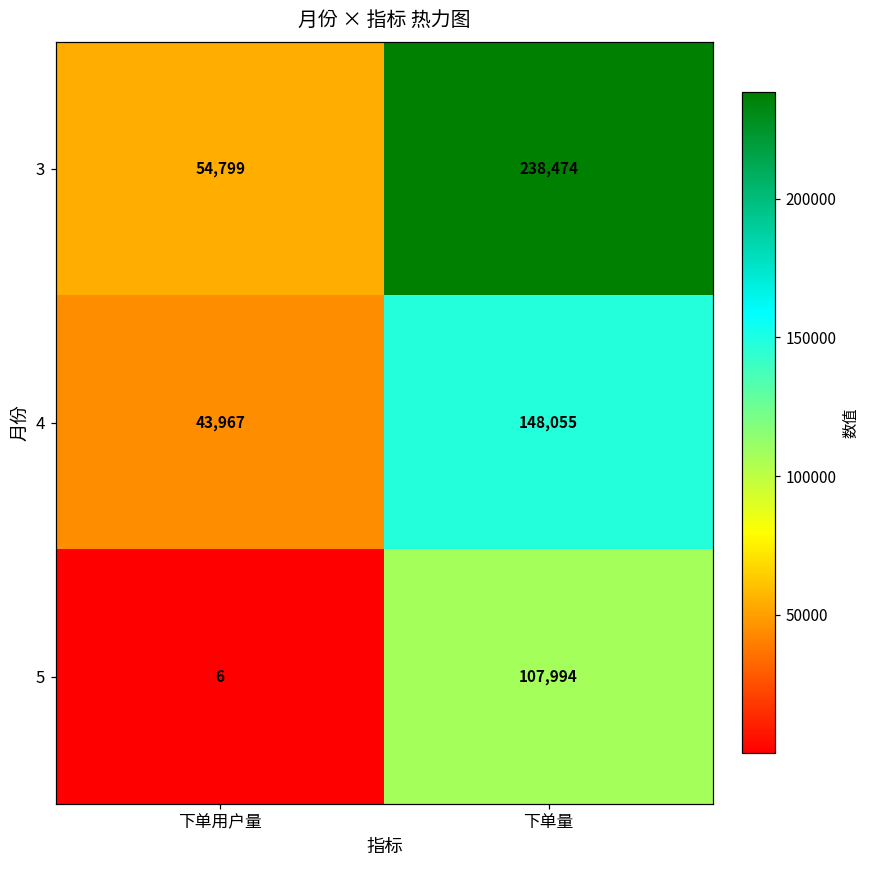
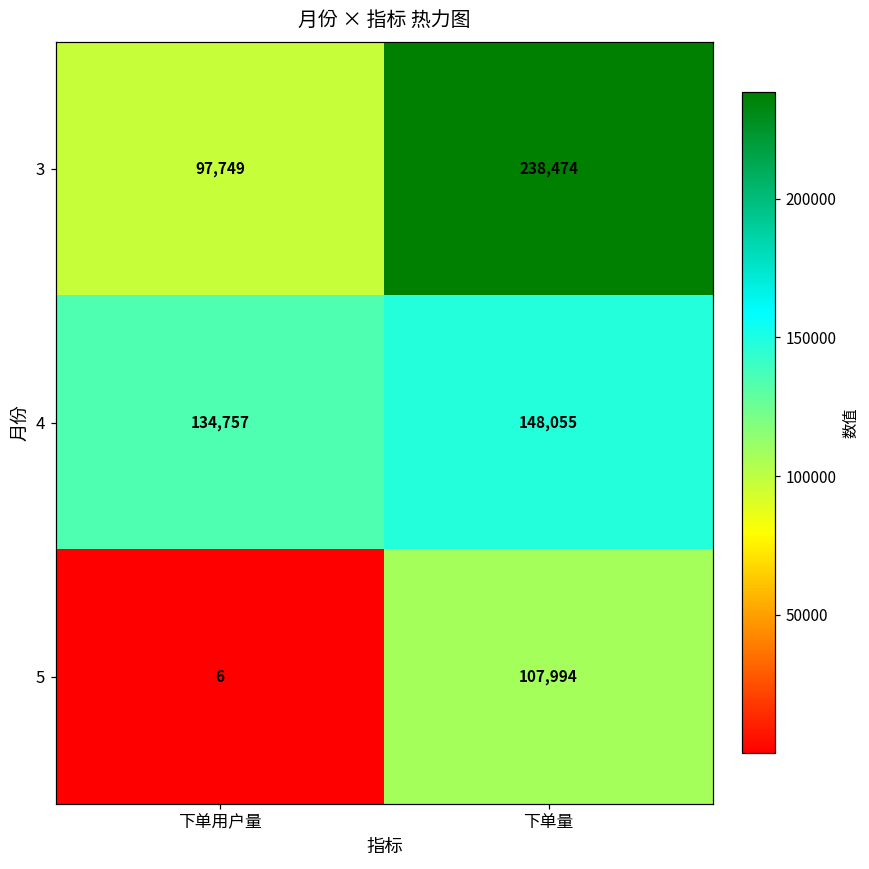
3, 下单用户量: 54,799 -> 97,749
4, 下单用户量: 43,967 -> 134,757
